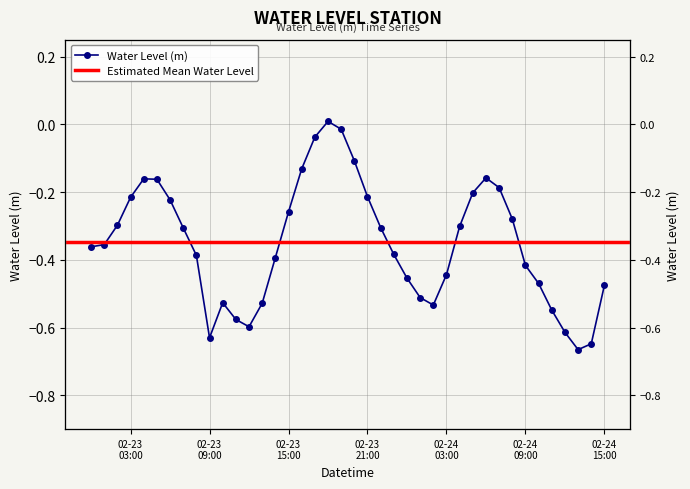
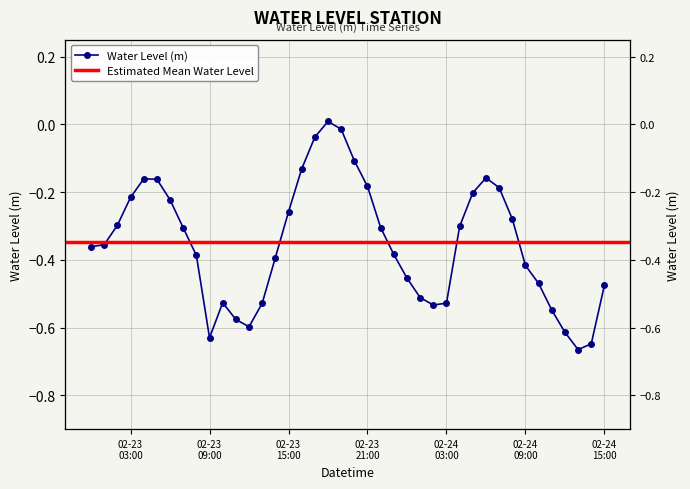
02-23 21:00: -0.21 -> -0.18
02-24 03:00: -0.44 -> -0.53
